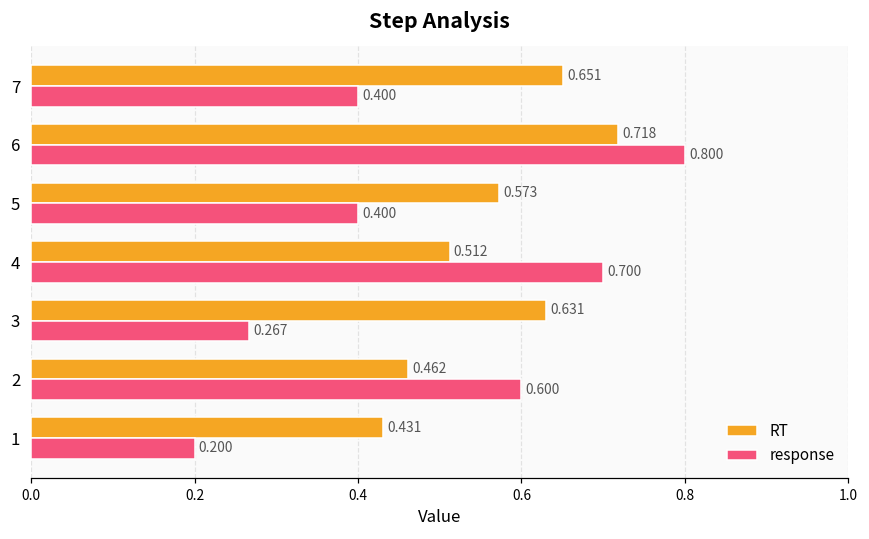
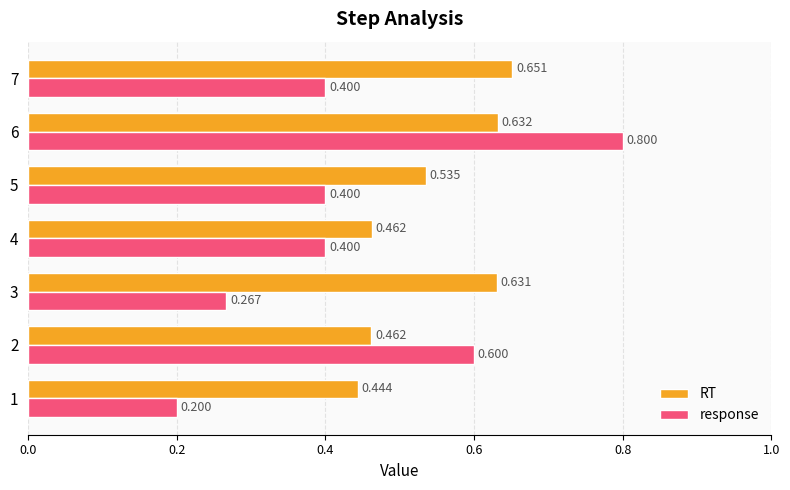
RT, 6: 0.718 -> 0.632
RT, 5: 0.573 -> 0.535
RT, 4: 0.512 -> 0.462
response, 4: 0.700 -> 0.400
RT, 1: 0.431 -> 0.444
